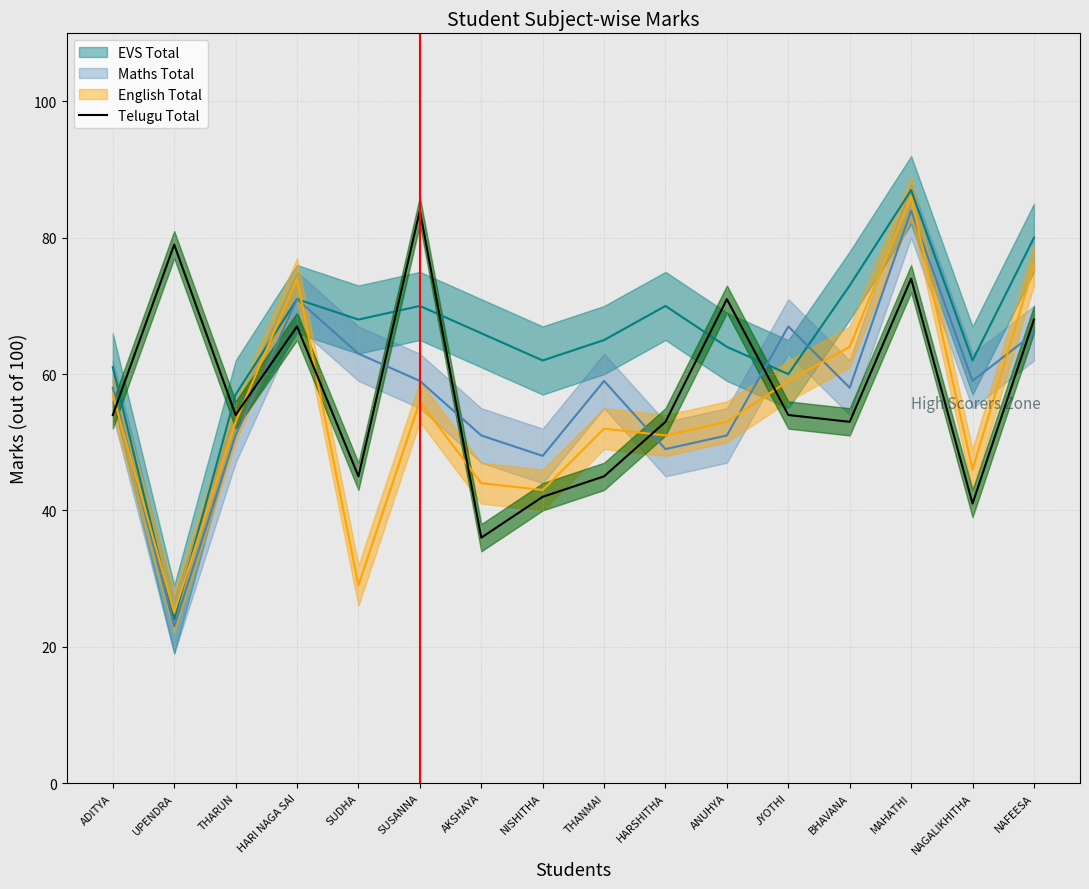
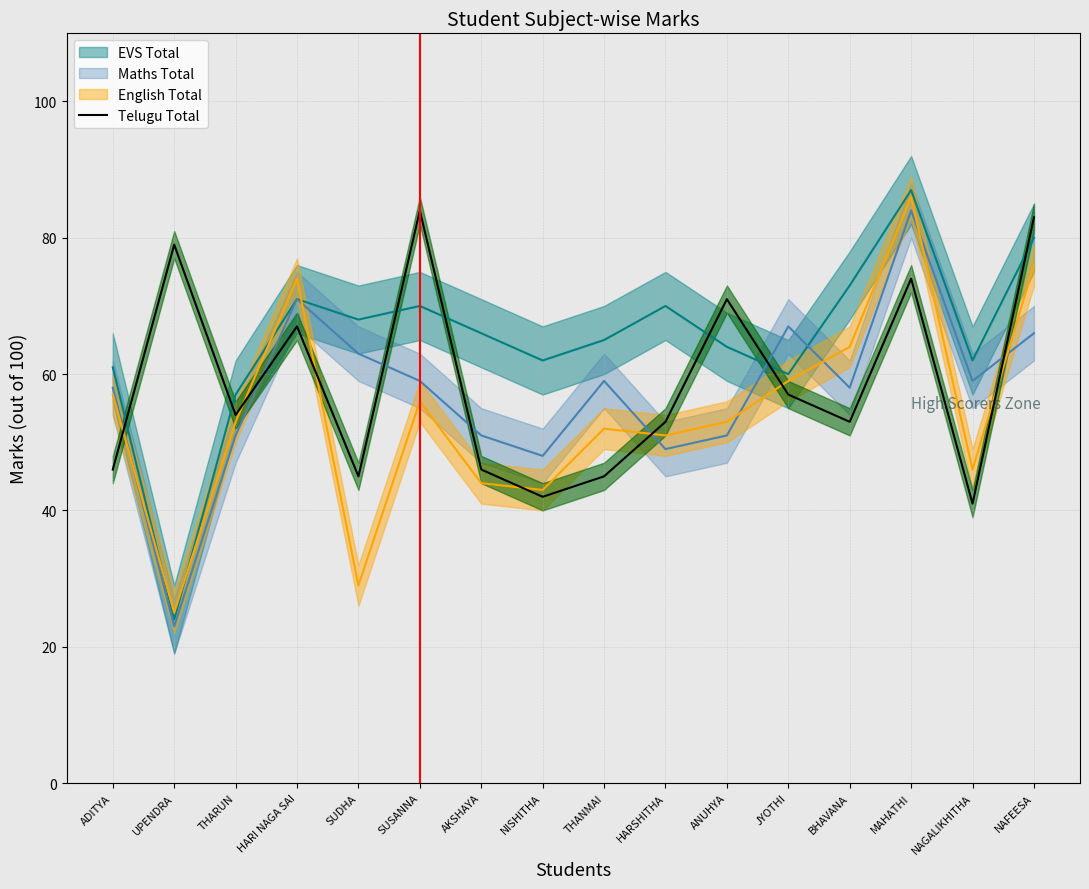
Telugu Total, ADITYA: 54 -> 46
Telugu Total, AKSHAYA: 36 -> 46
Telugu Total, JYOTHI: 54 -> 57
Telugu Total, NAFEESA: 68 -> 83
